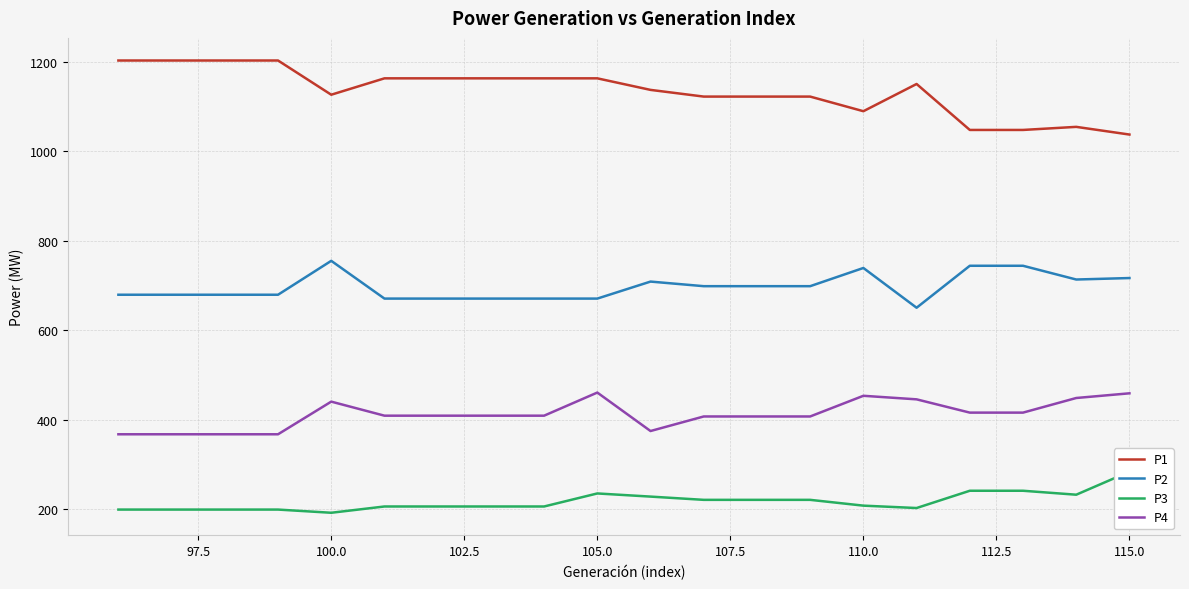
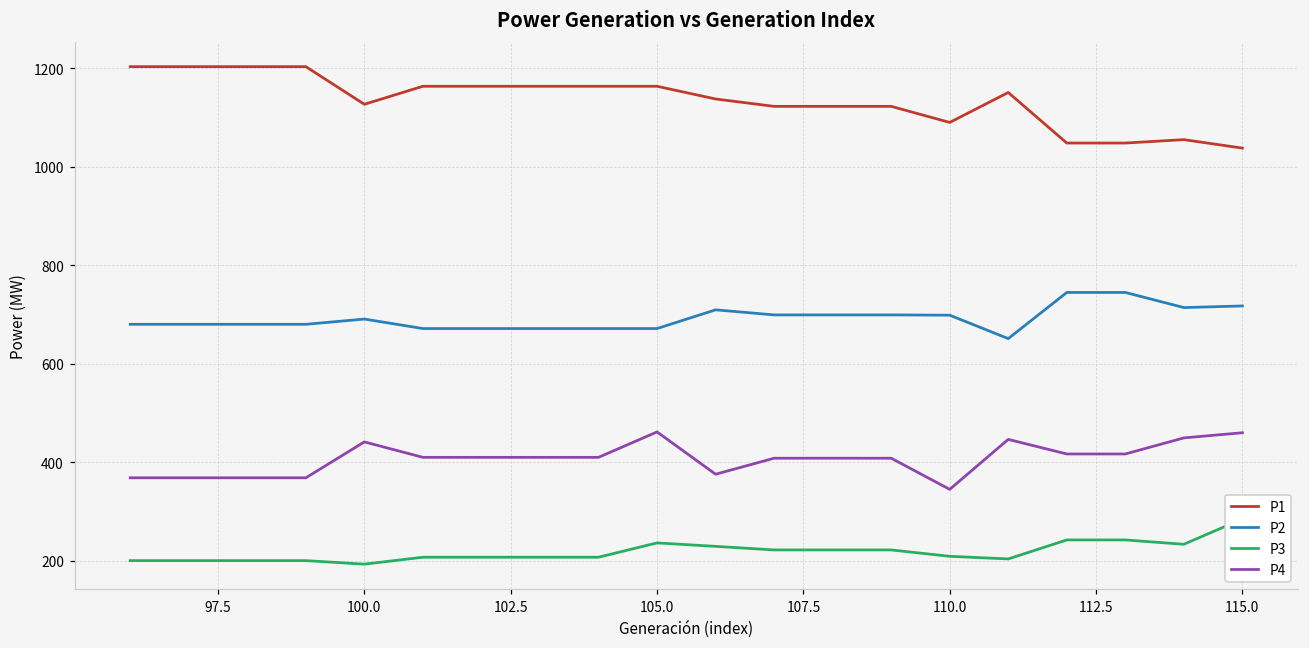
P2, 100.0: 760 -> 690
P2, 110.0: 740 -> 700
P4, 110.0: 450 -> 340
